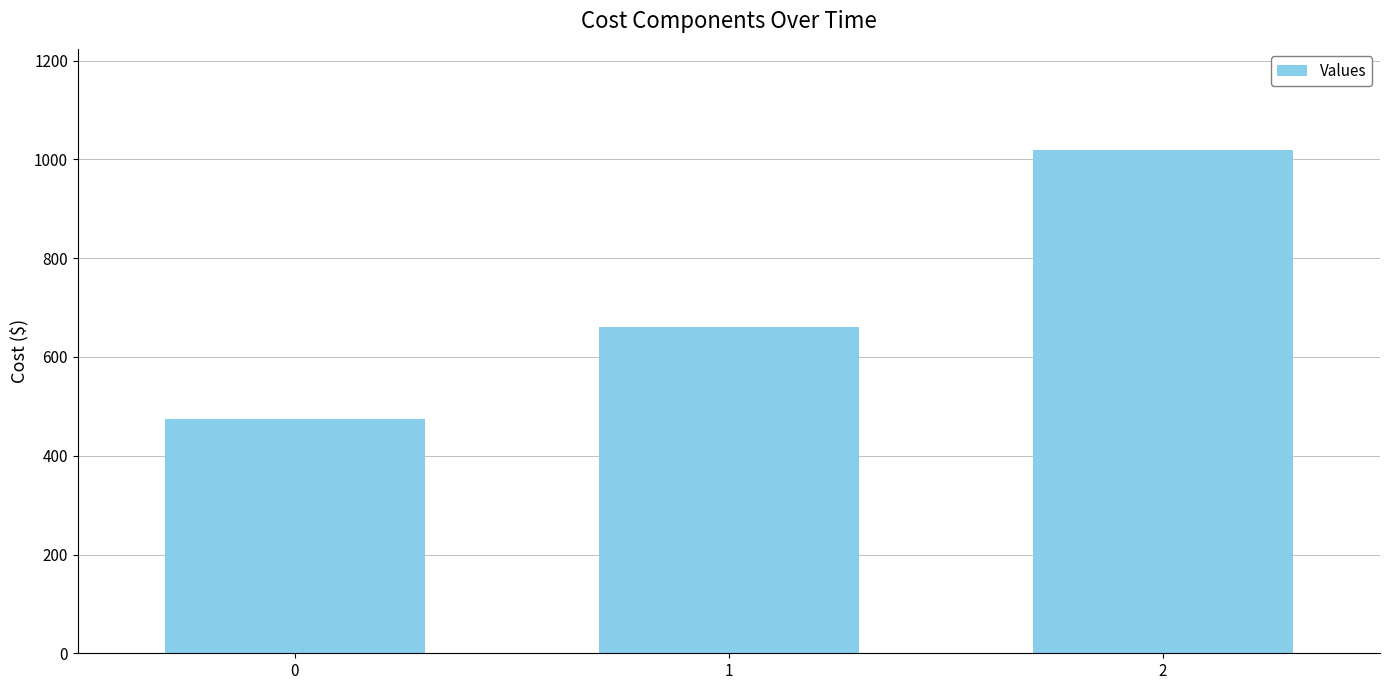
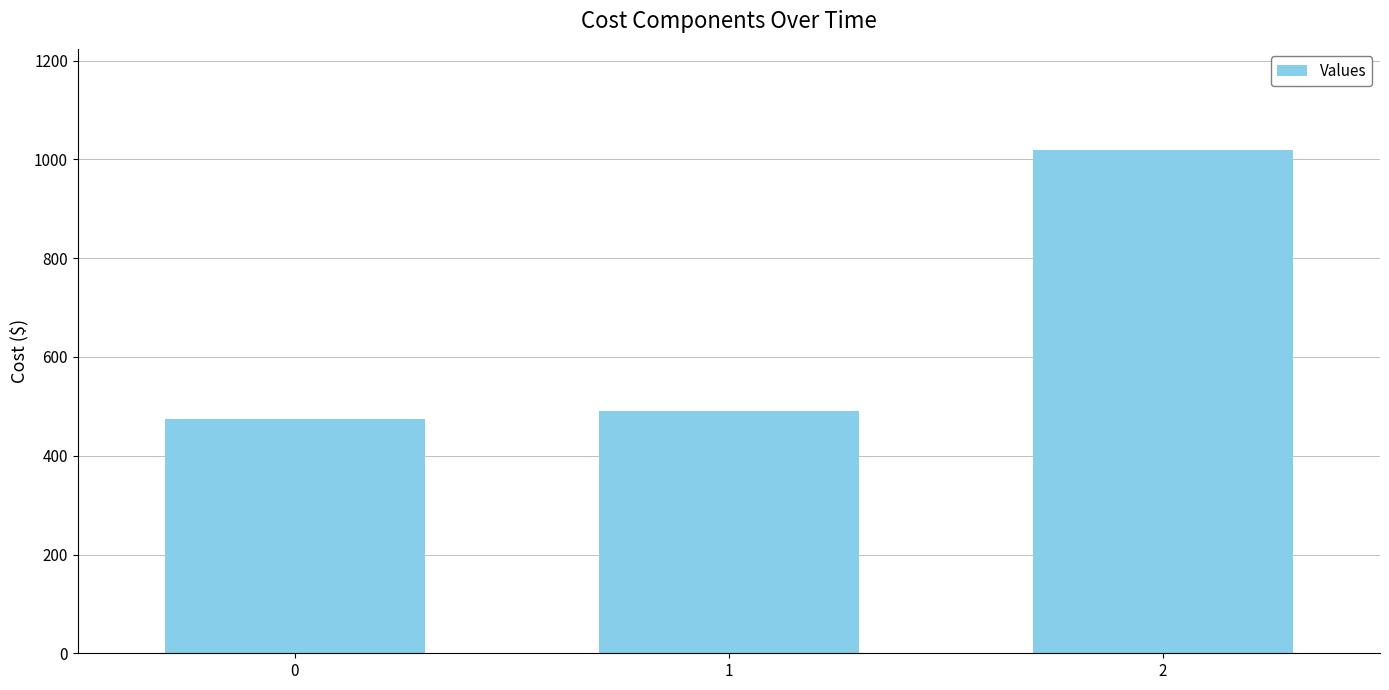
1: 660 -> 490
